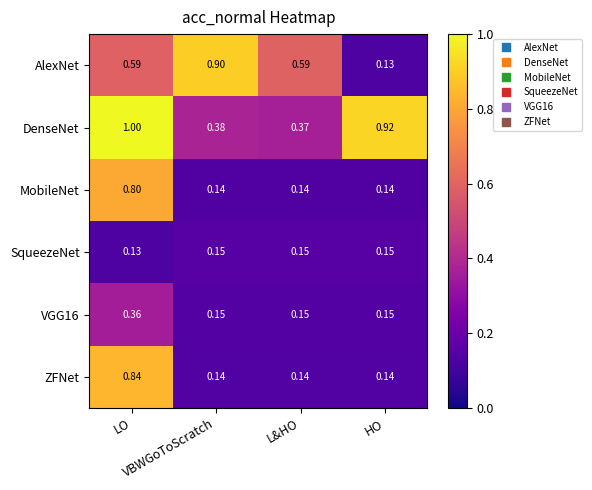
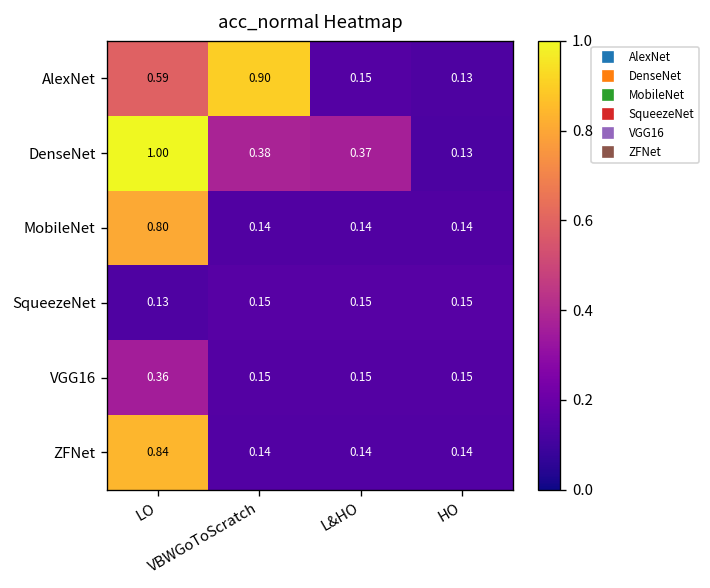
AlexNet, L&HO: 0.59 -> 0.15
DenseNet, HO: 0.92 -> 0.13
